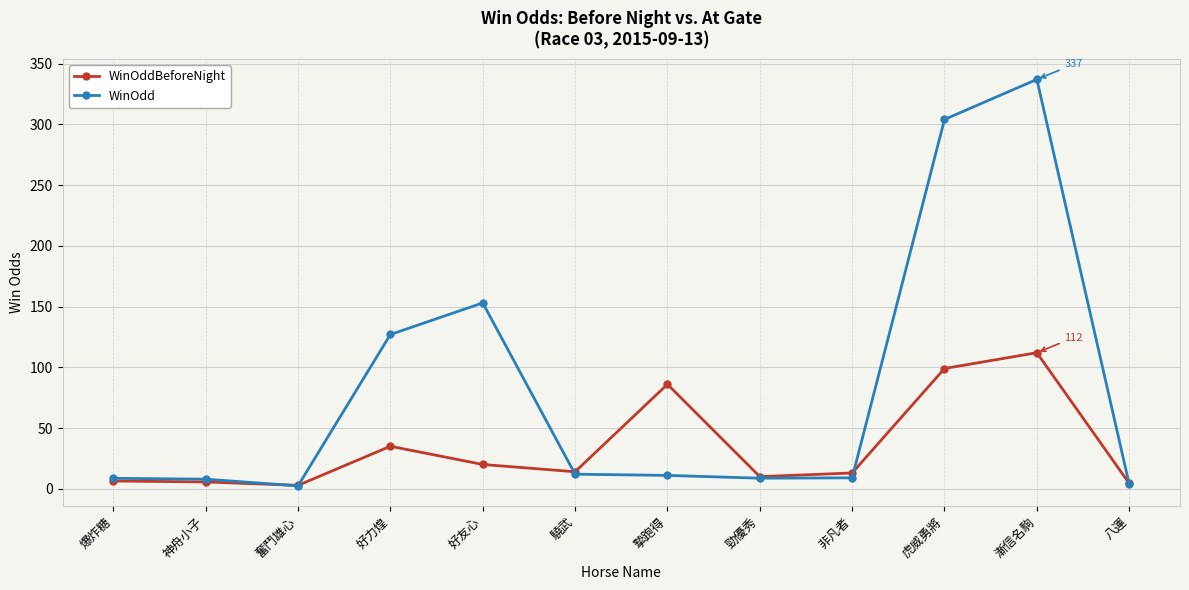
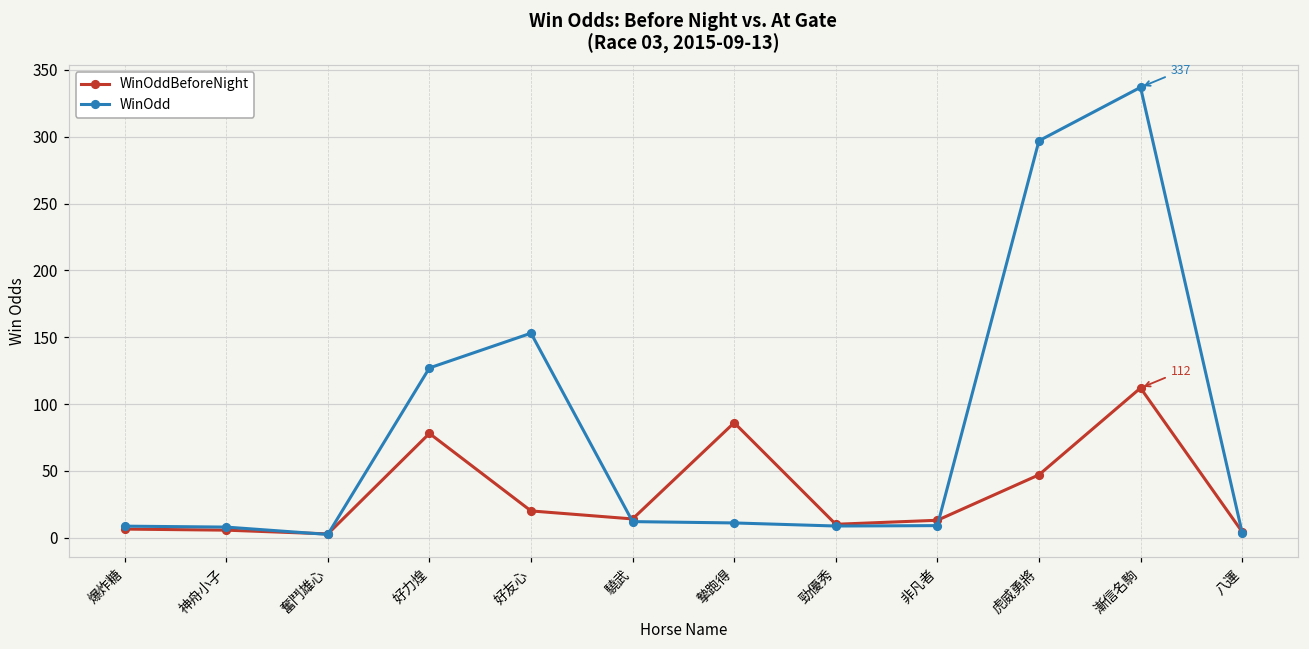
WinOddBeforeNight, 好力煌: 35 -> 78
WinOddBeforeNight, 虎威勇將: 99 -> 47
WinOdd, 虎威勇將: 304 -> 297
